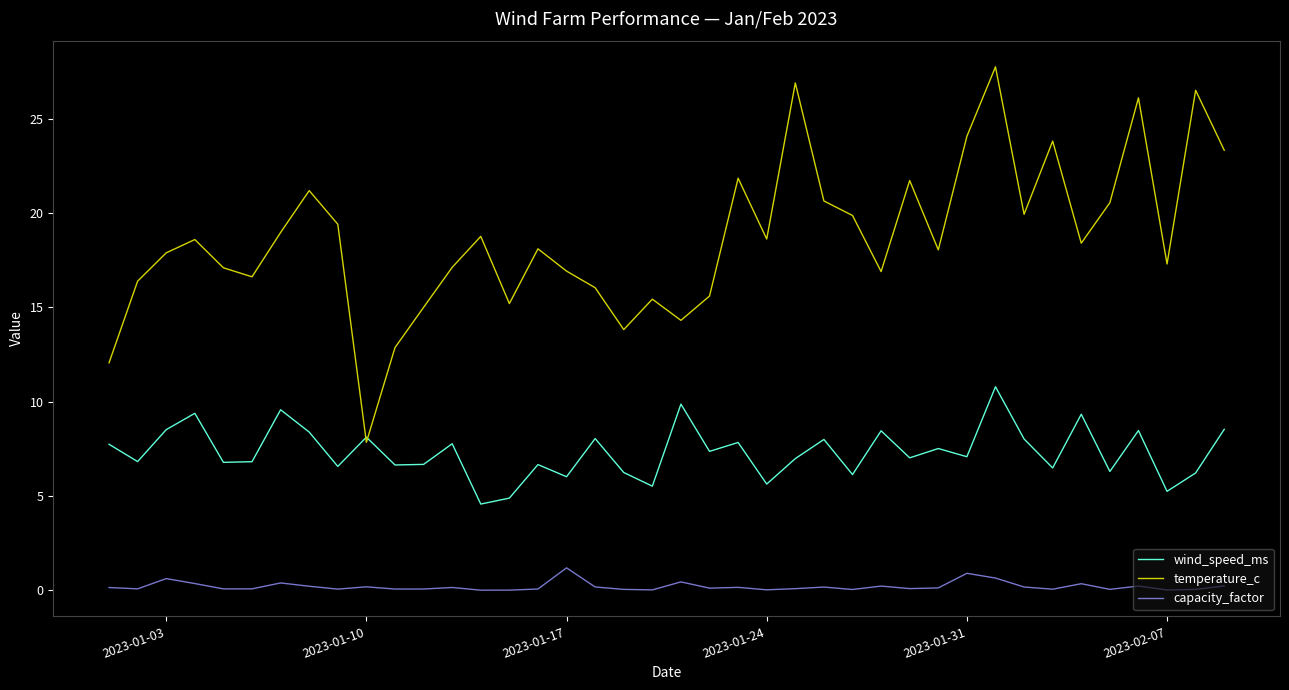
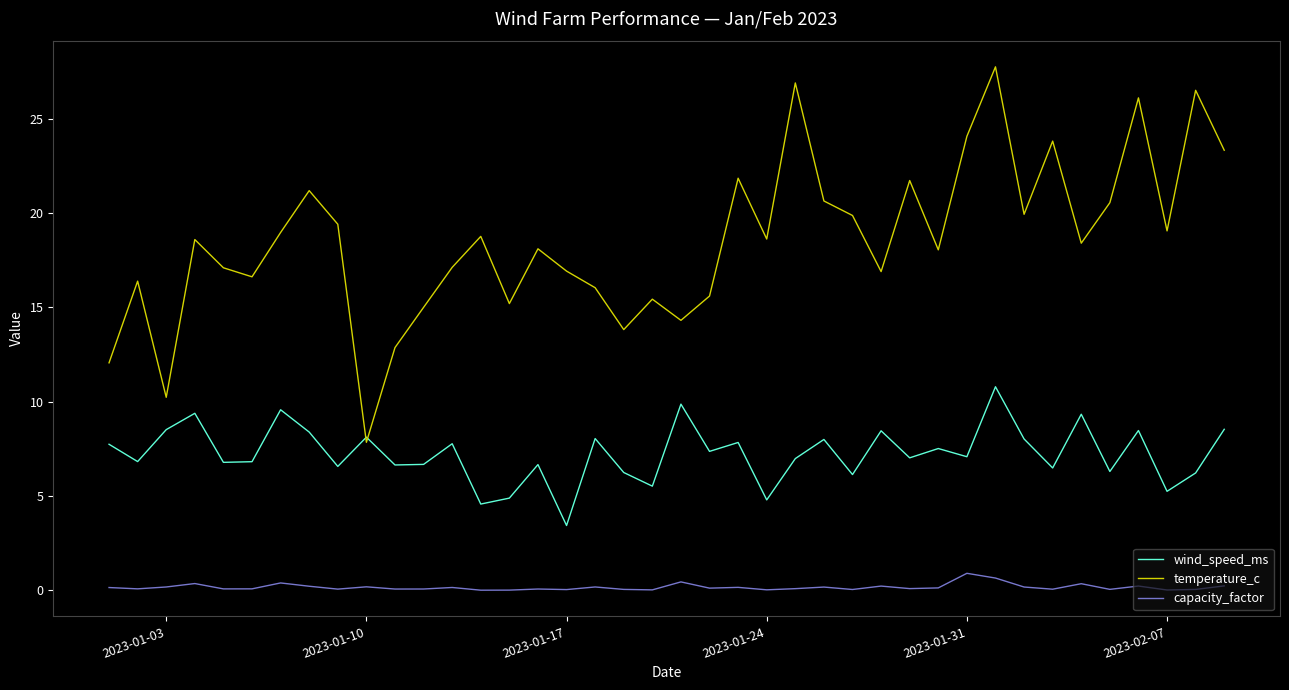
temperature_c, 2023-01-03: 17.9 -> 10.2
capacity_factor, 2023-01-03: 0.6 -> 0.2
wind_speed_ms, 2023-01-17: 6.0 -> 3.4
capacity_factor, 2023-01-17: 1.2 -> 0.0
wind_speed_ms, 2023-01-24: 5.6 -> 4.8
temperature_c, 2023-02-07: 17.3 -> 19.1
